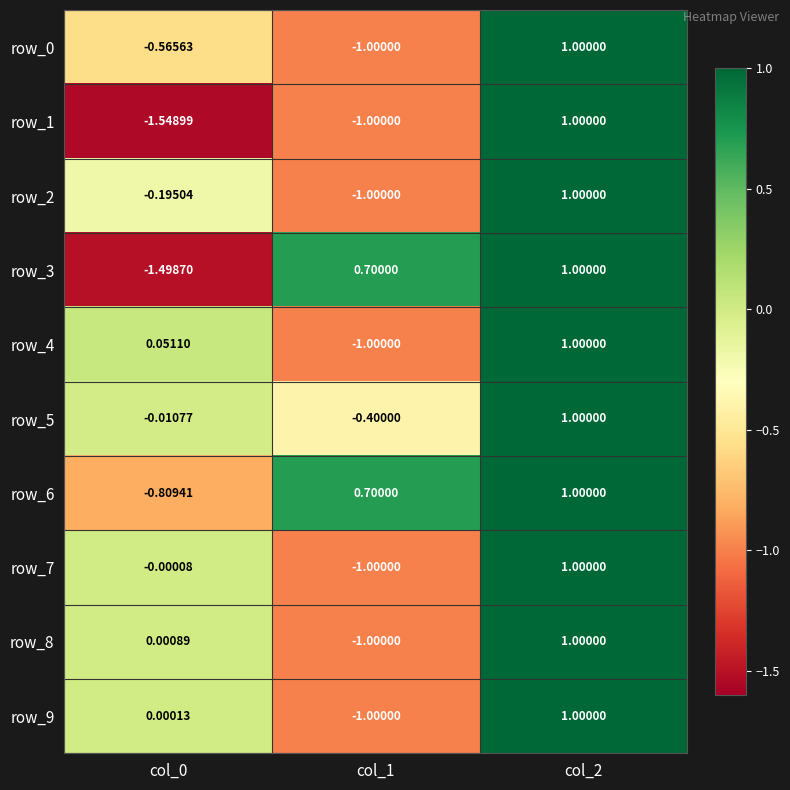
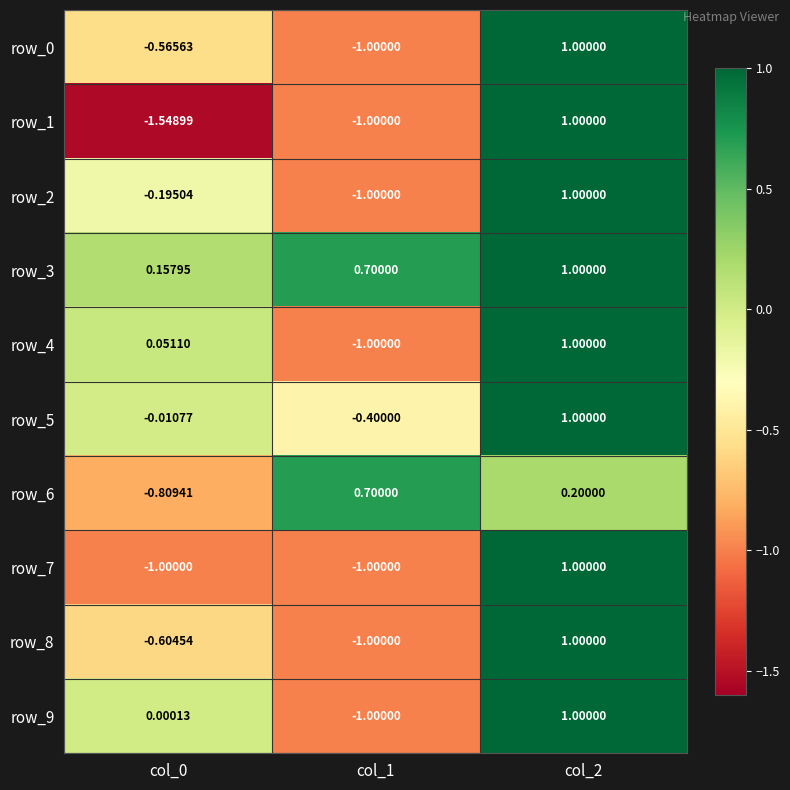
row_3, col_0: -1.49870 -> 0.15795
row_6, col_2: 1.00000 -> 0.20000
row_7, col_0: -0.00008 -> -1.00000
row_8, col_0: 0.00089 -> -0.60454
